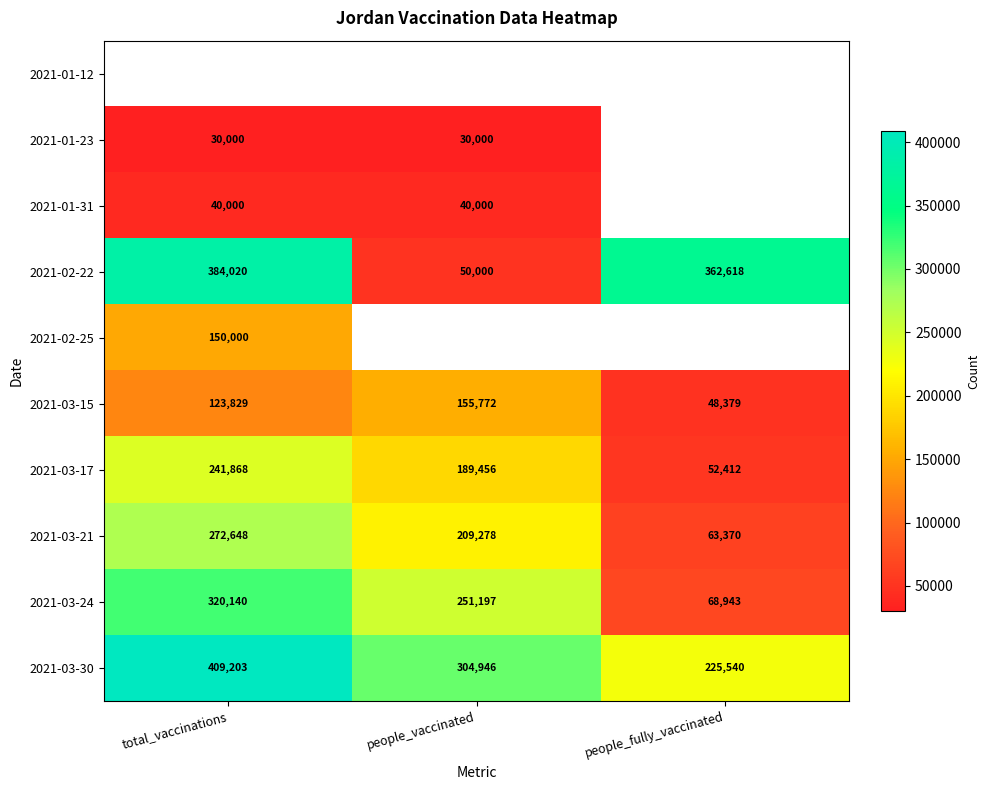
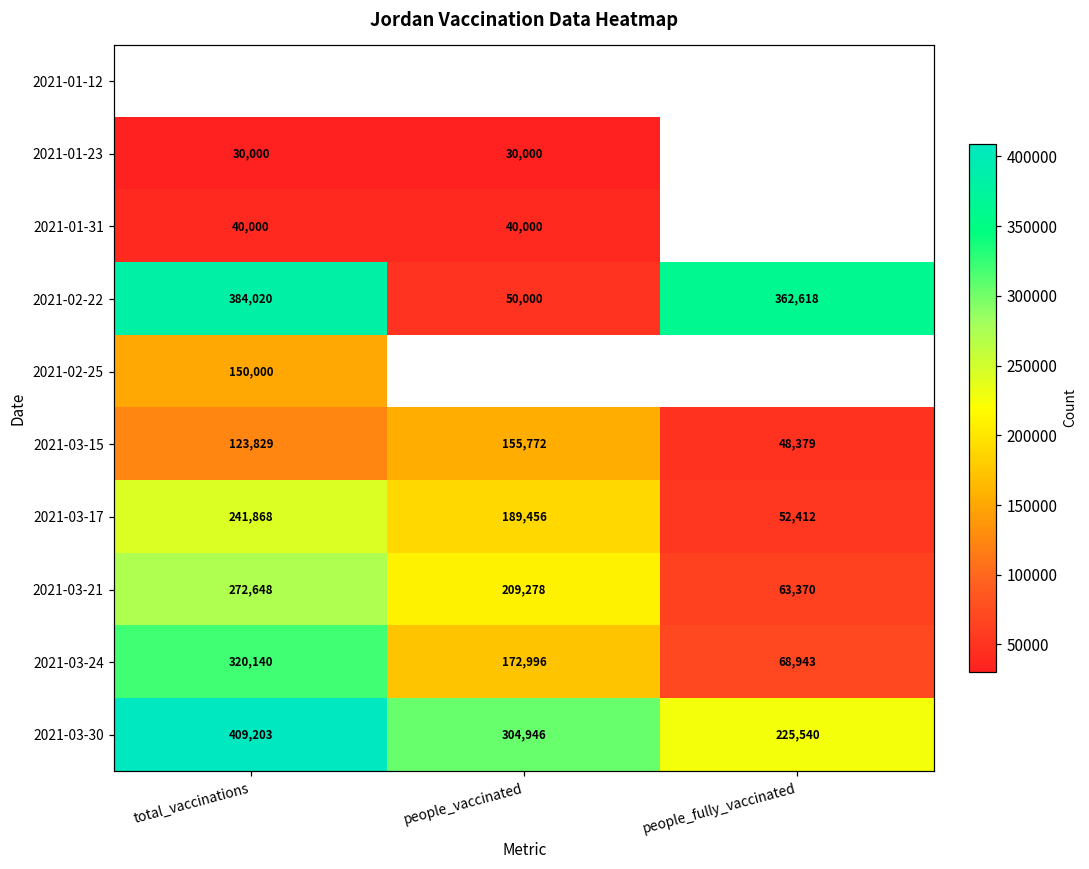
2021-03-24, people_vaccinated: 251,197 -> 172,996
